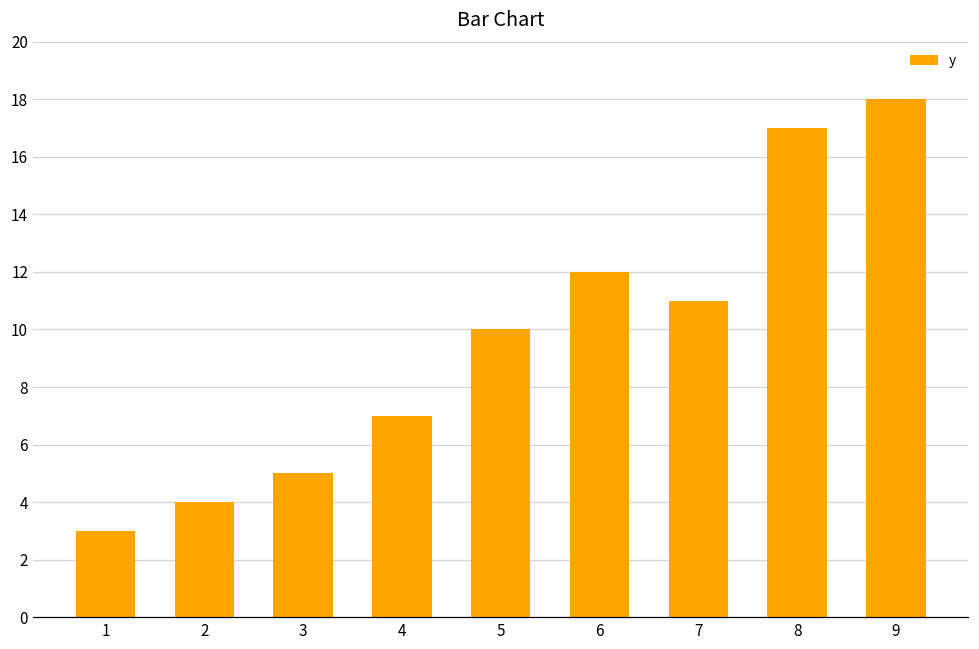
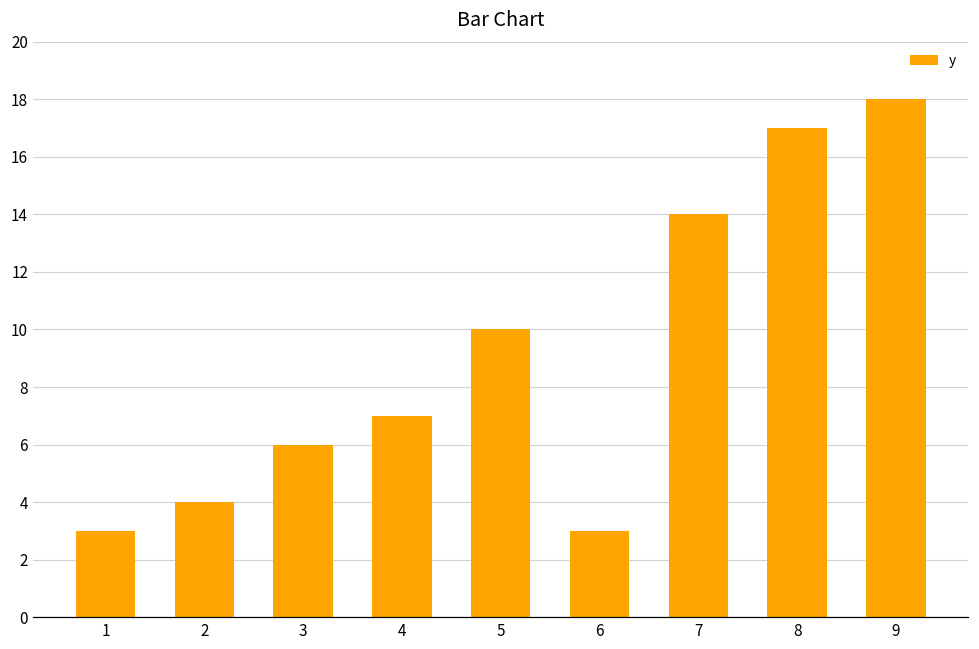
3: 5 -> 6
6: 12 -> 3
7: 11 -> 14
